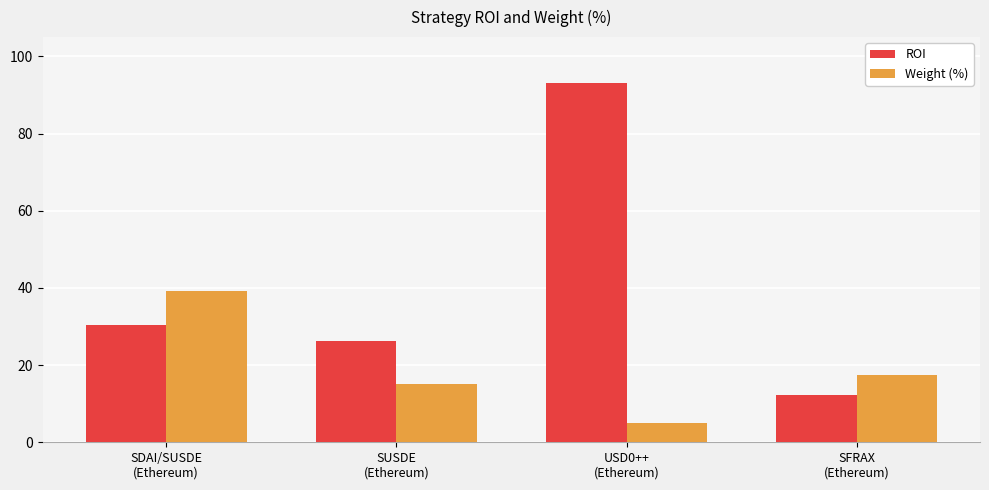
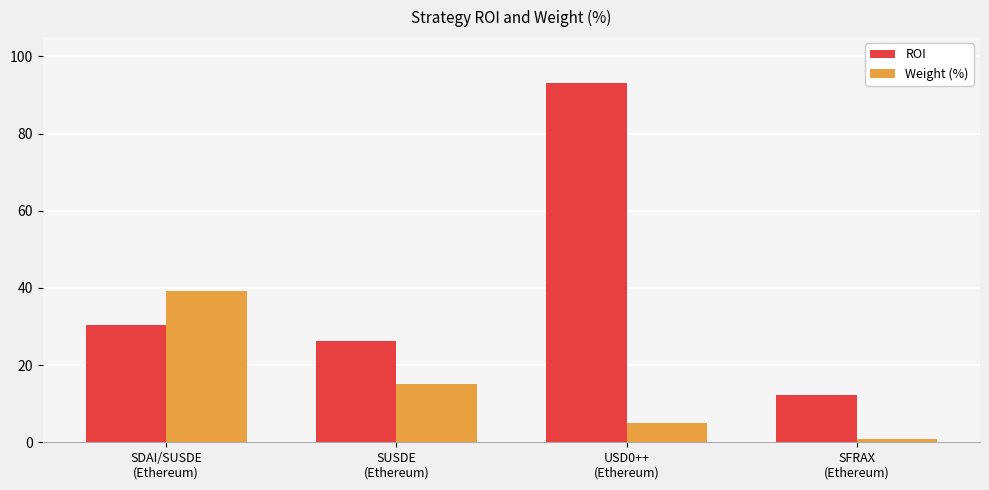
Weight (%), SFRAX (Ethereum): 17 -> 1
